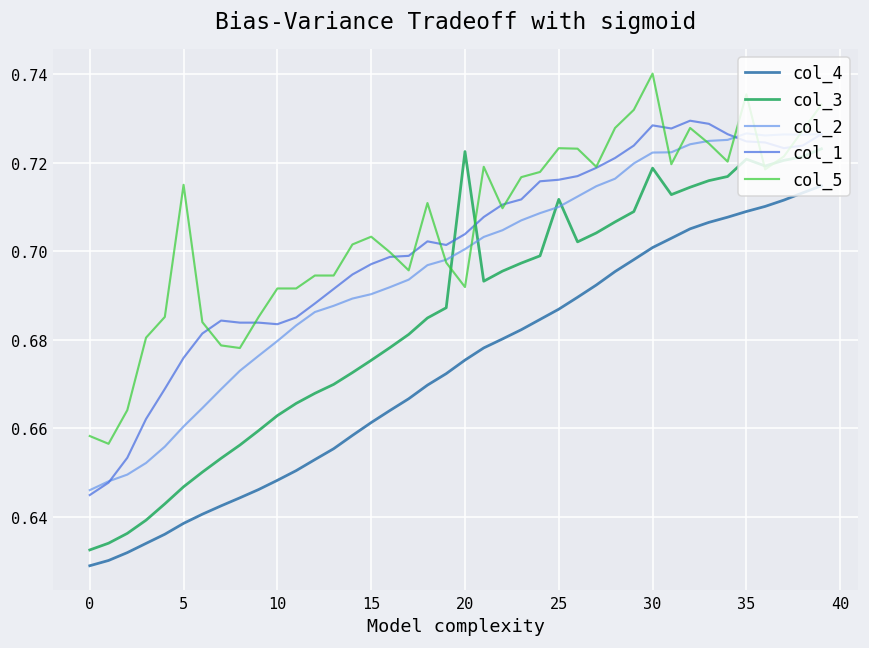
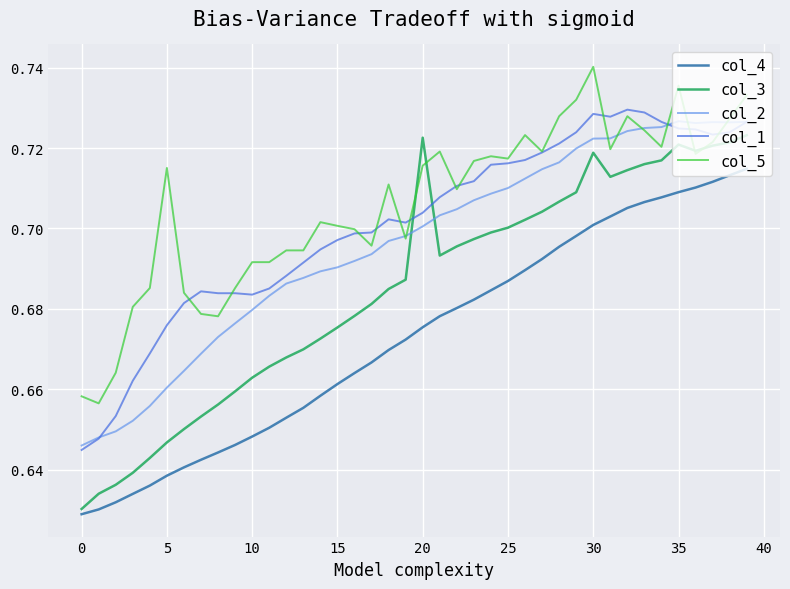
col_3, 0: 0.633 -> 0.630
col_5, 15: 0.703 -> 0.701
col_5, 20: 0.692 -> 0.716
col_3, 25: 0.712 -> 0.700
col_5, 25: 0.723 -> 0.717
